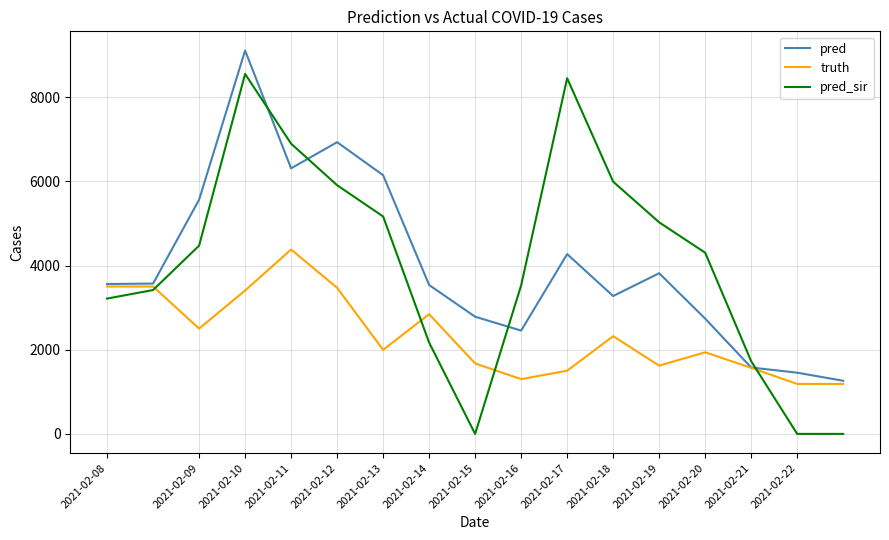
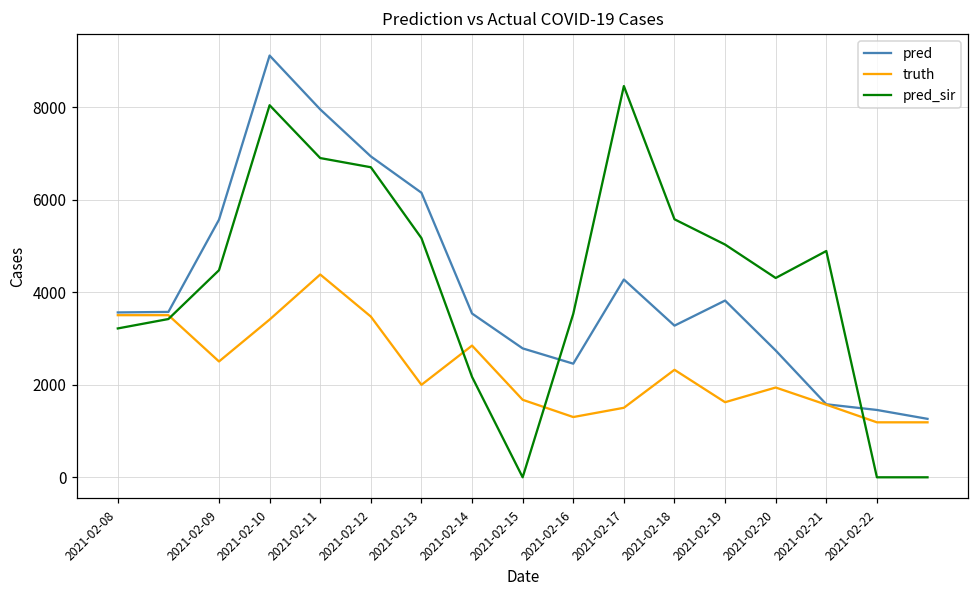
pred_sir, 2021-02-10: 8600 -> 8000
pred, 2021-02-11: 6300 -> 8000
pred_sir, 2021-02-12: 5900 -> 6700
pred_sir, 2021-02-18: 6000 -> 5600
pred_sir, 2021-02-21: 1700 -> 4900
